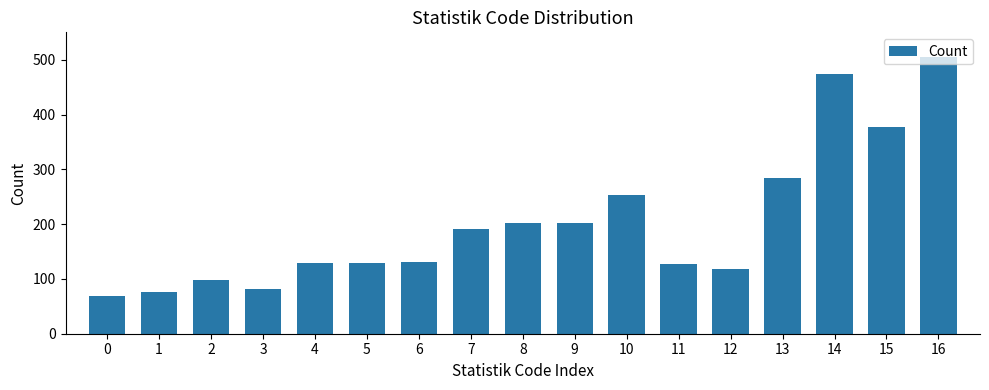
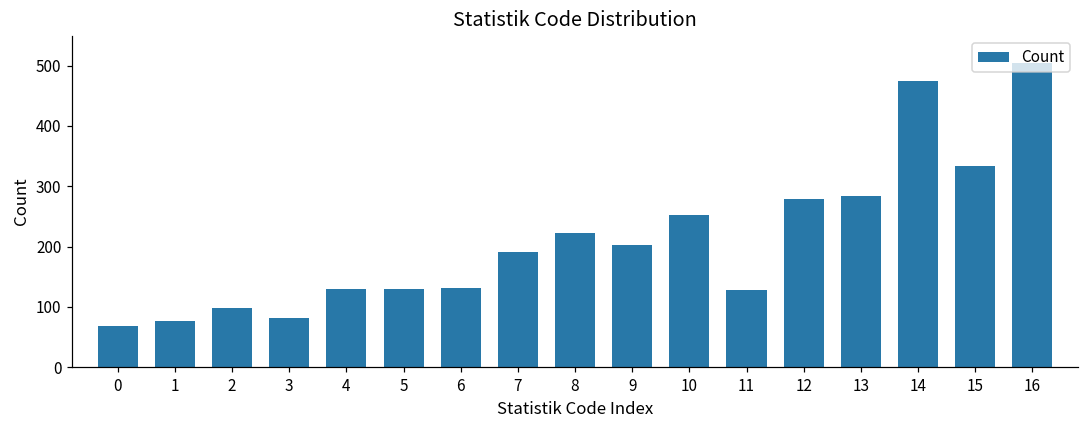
8: 200 -> 220
12: 120 -> 280
15: 380 -> 330
